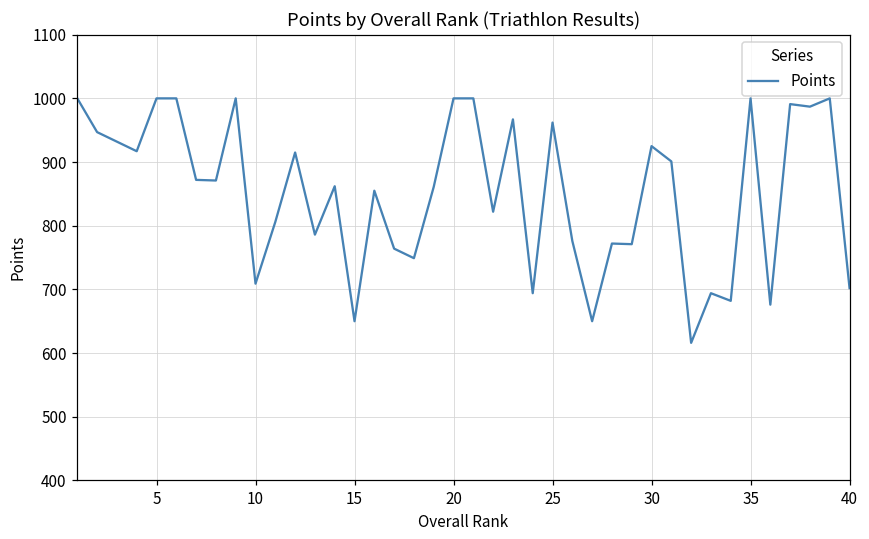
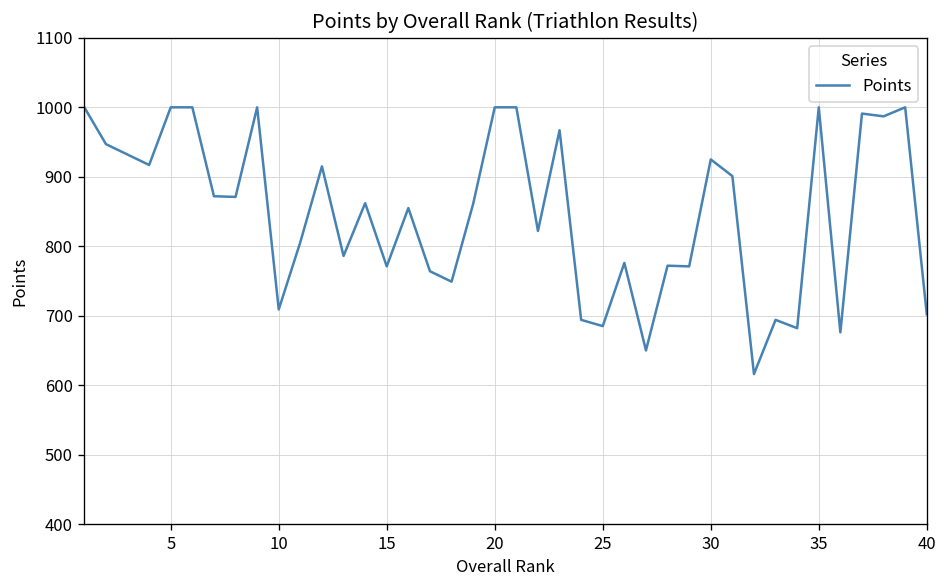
15: 650 -> 770
25: 960 -> 690
